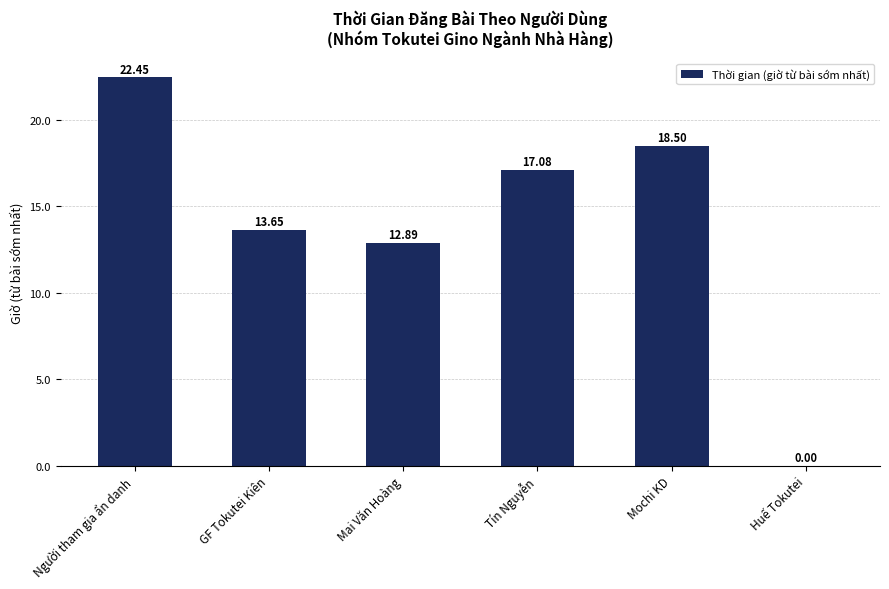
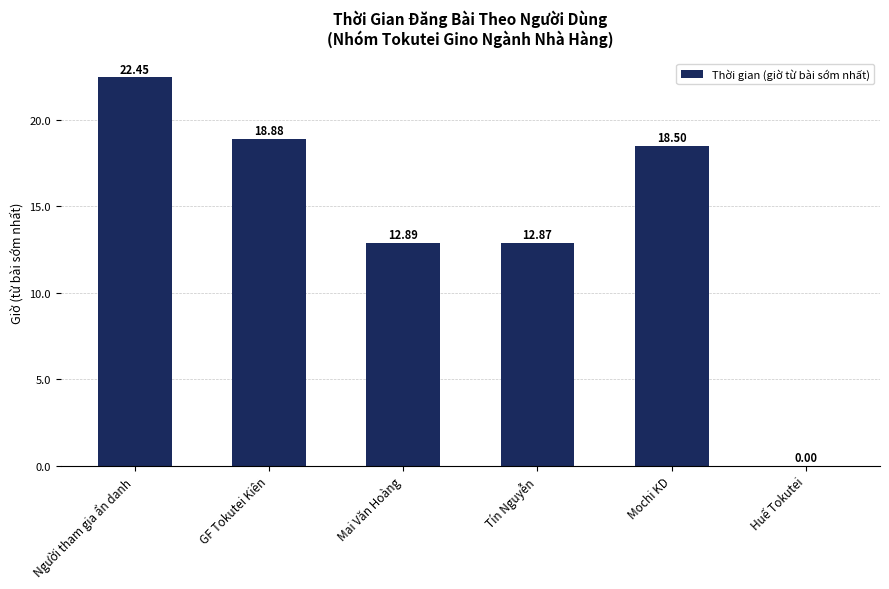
GF Tokutei Kiên: 13.65 -> 18.88
Tín Nguyễn: 17.08 -> 12.87
